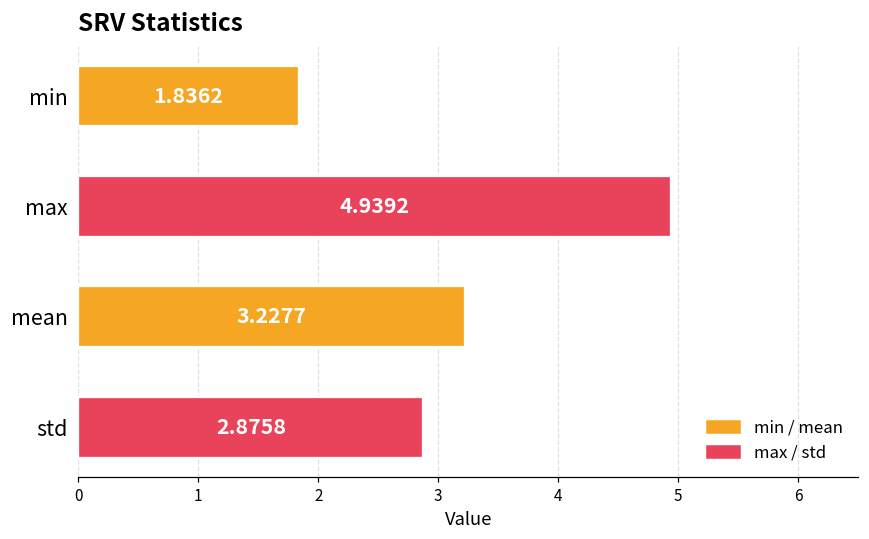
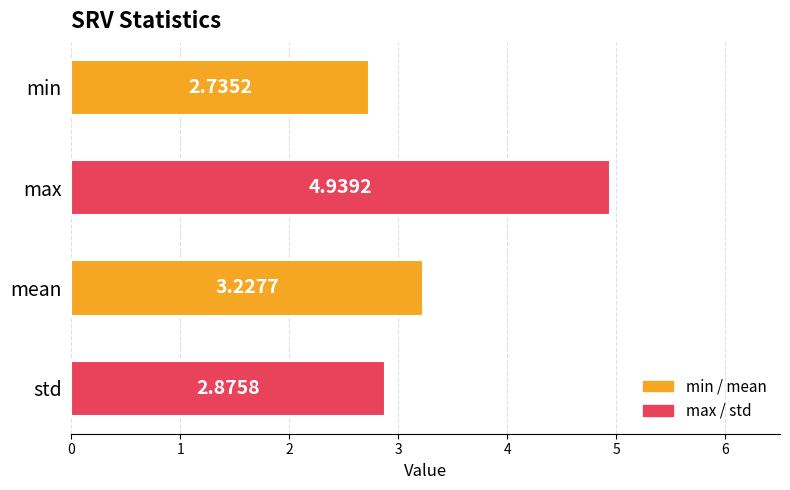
min: 1.8362 -> 2.7352
